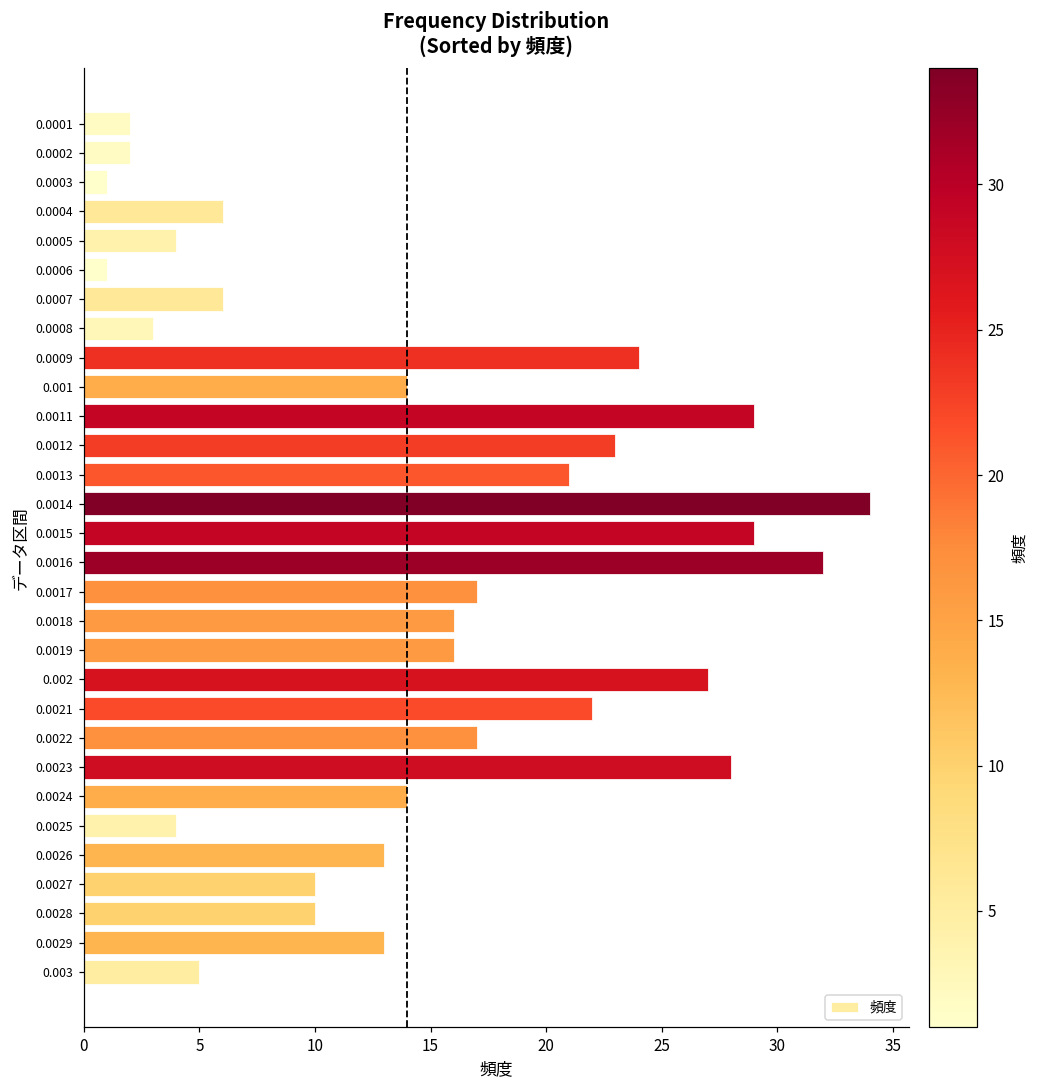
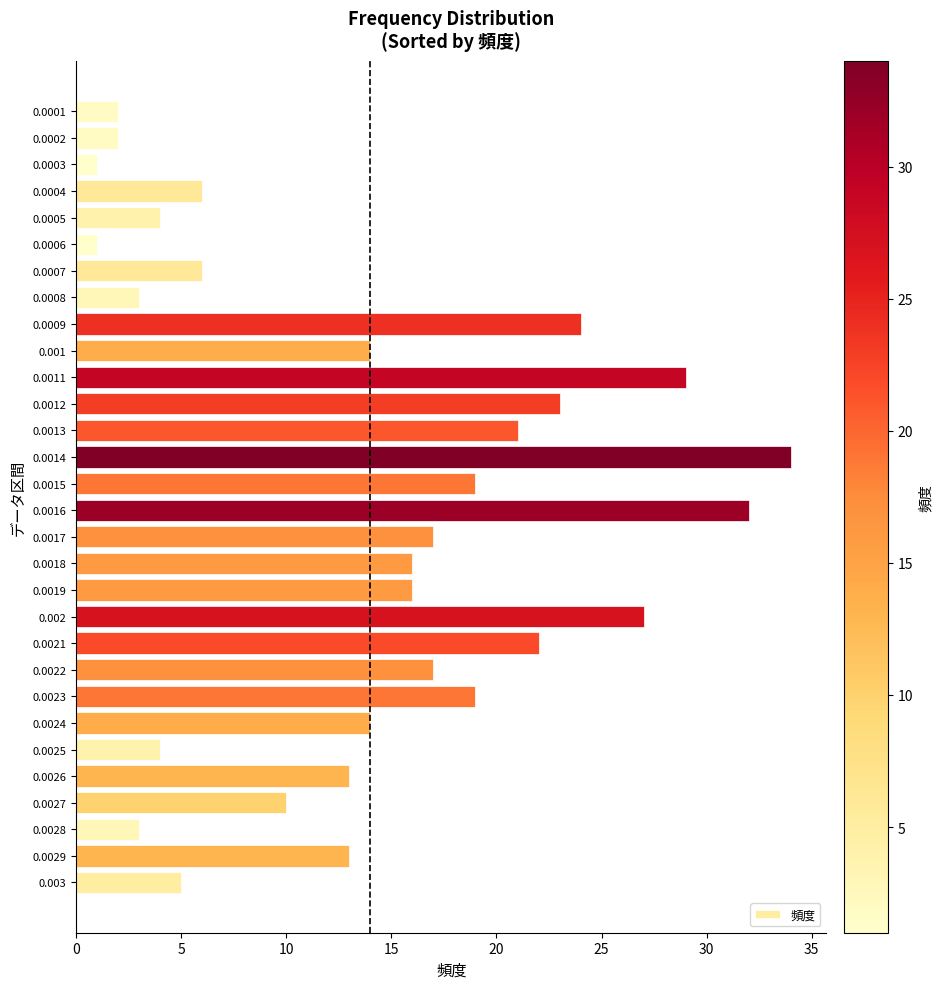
0.0015: 29 -> 19
0.0023: 28 -> 19
0.0028: 10 -> 3
